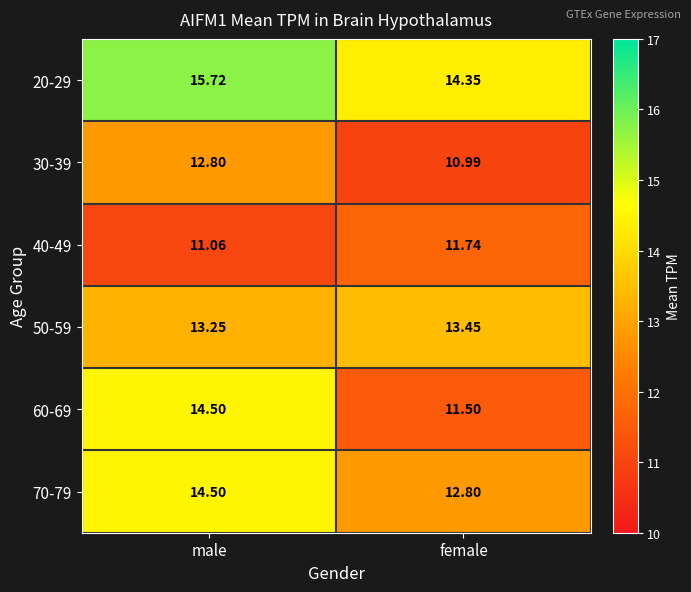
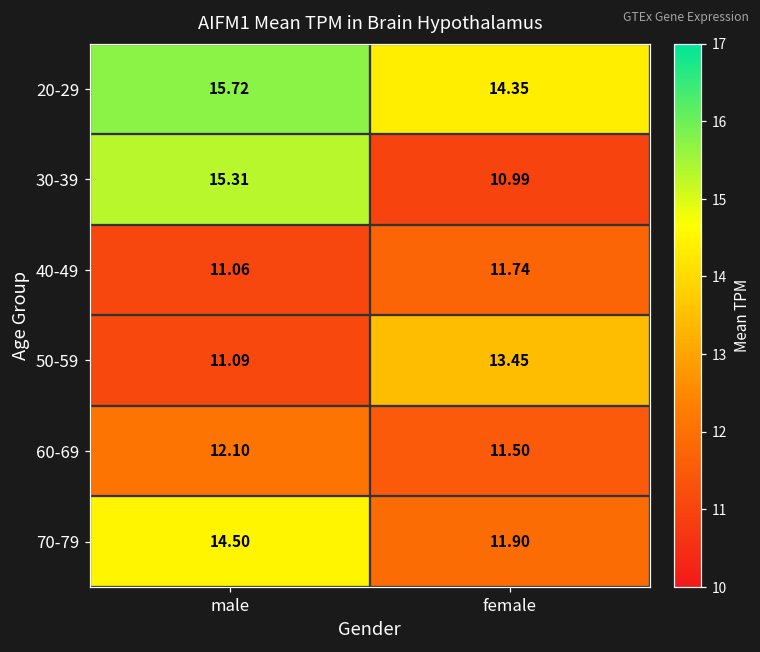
30-39, male: 12.80 -> 15.31
50-59, male: 13.25 -> 11.09
60-69, male: 14.50 -> 12.10
70-79, female: 12.80 -> 11.90
